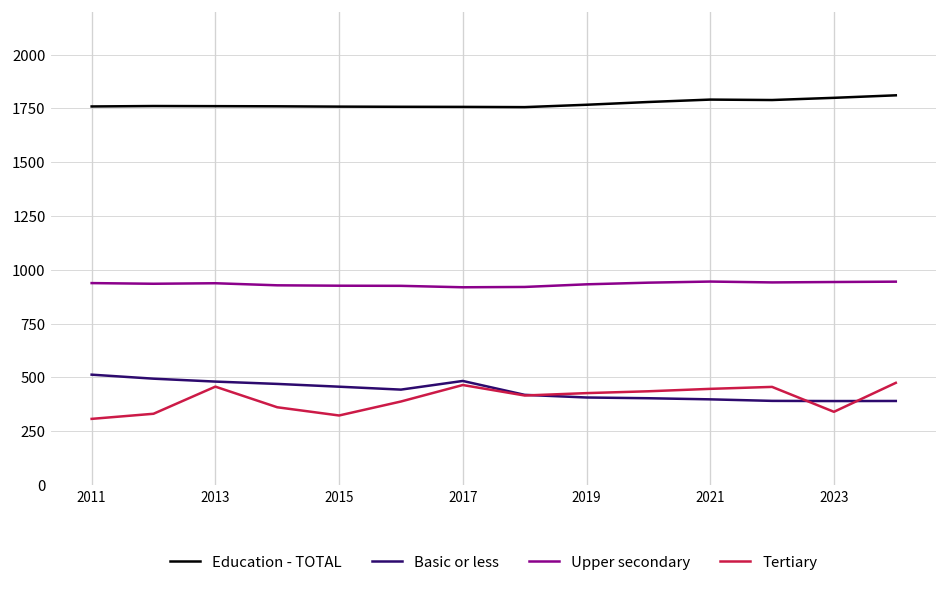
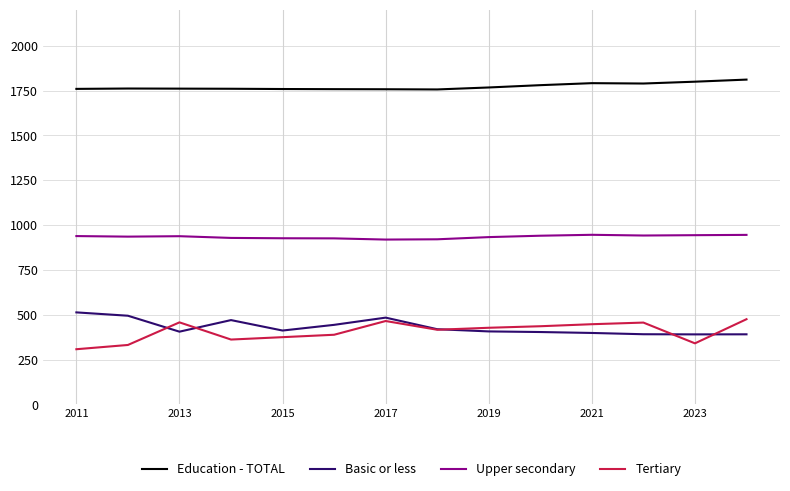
Basic or less, 2013: 480 -> 410
Basic or less, 2015: 460 -> 410
Tertiary, 2015: 320 -> 370
